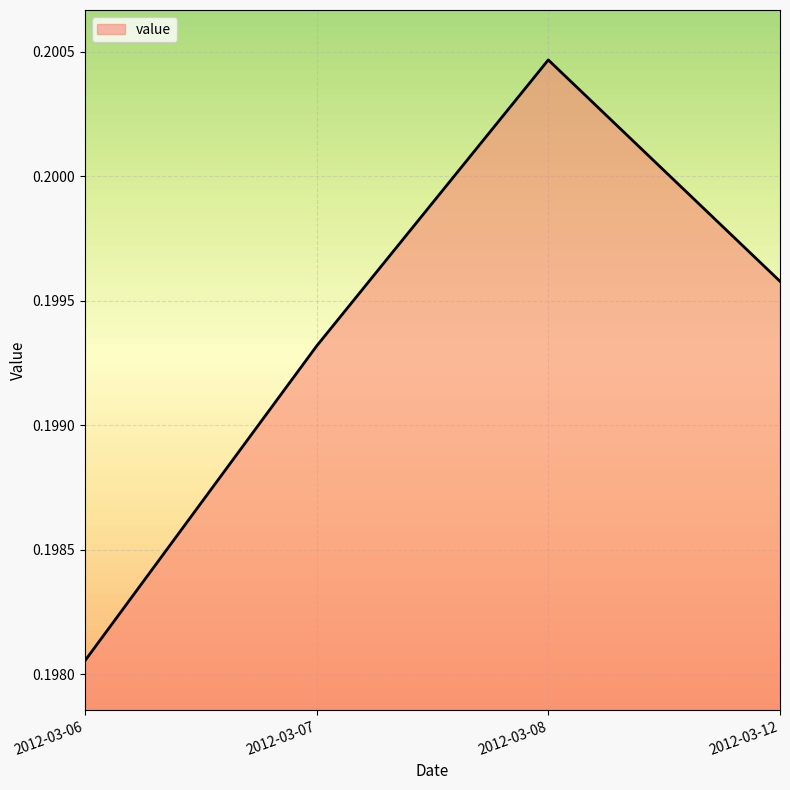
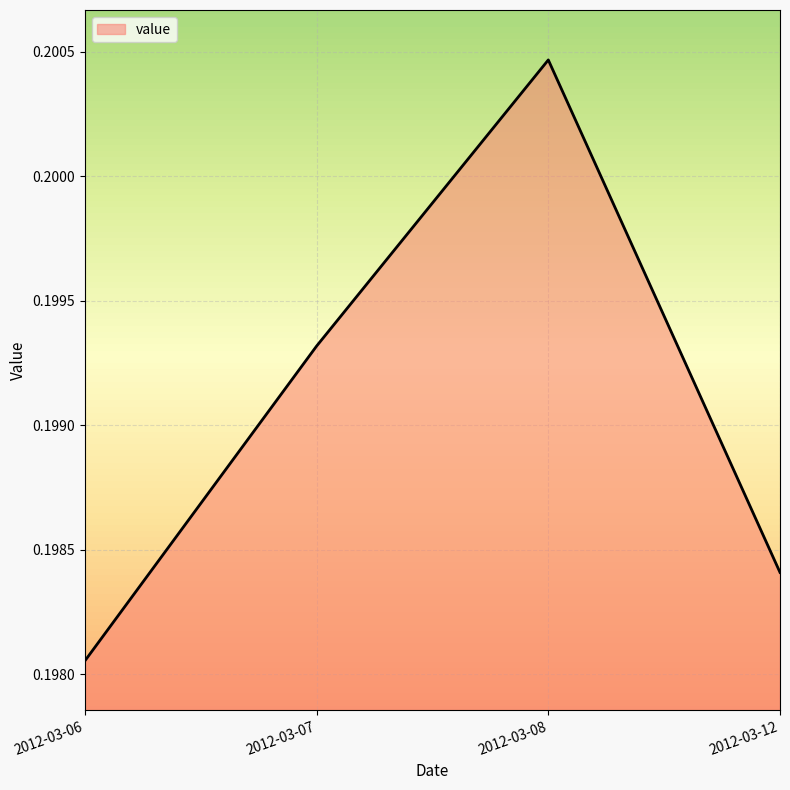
2012-03-12: 0.19958 -> 0.19841
